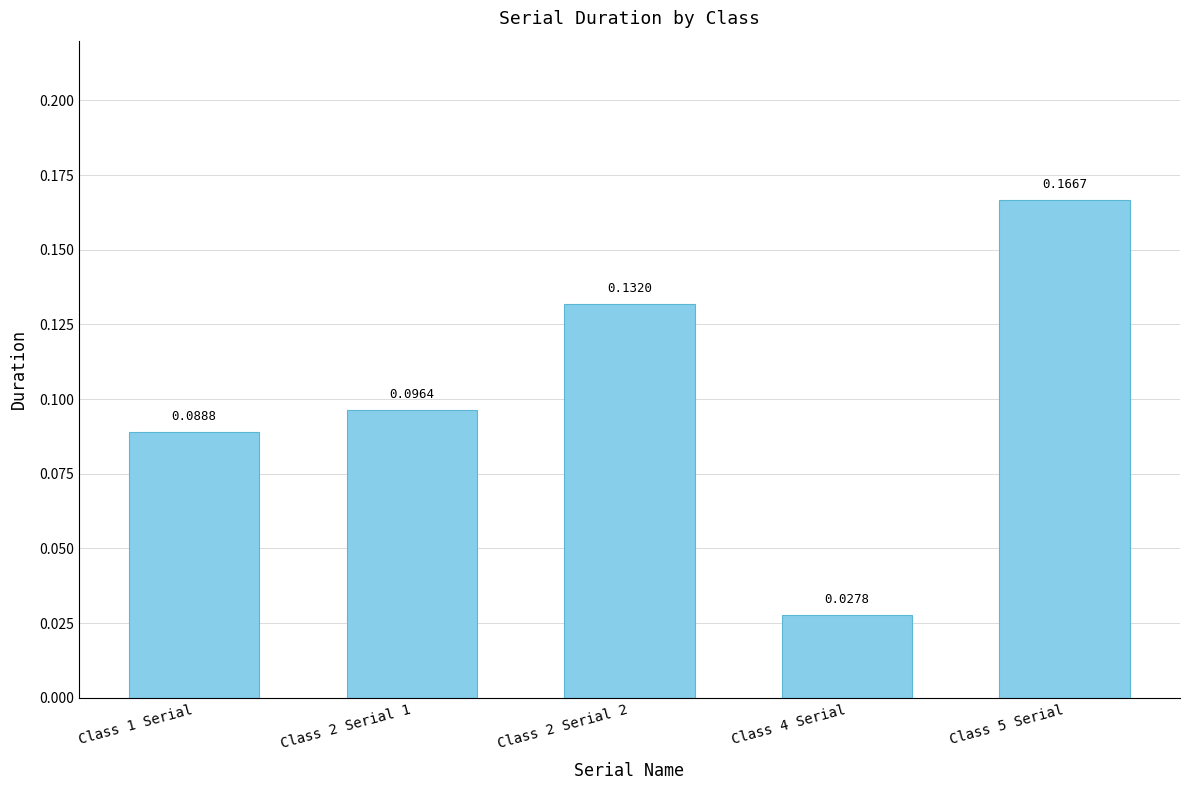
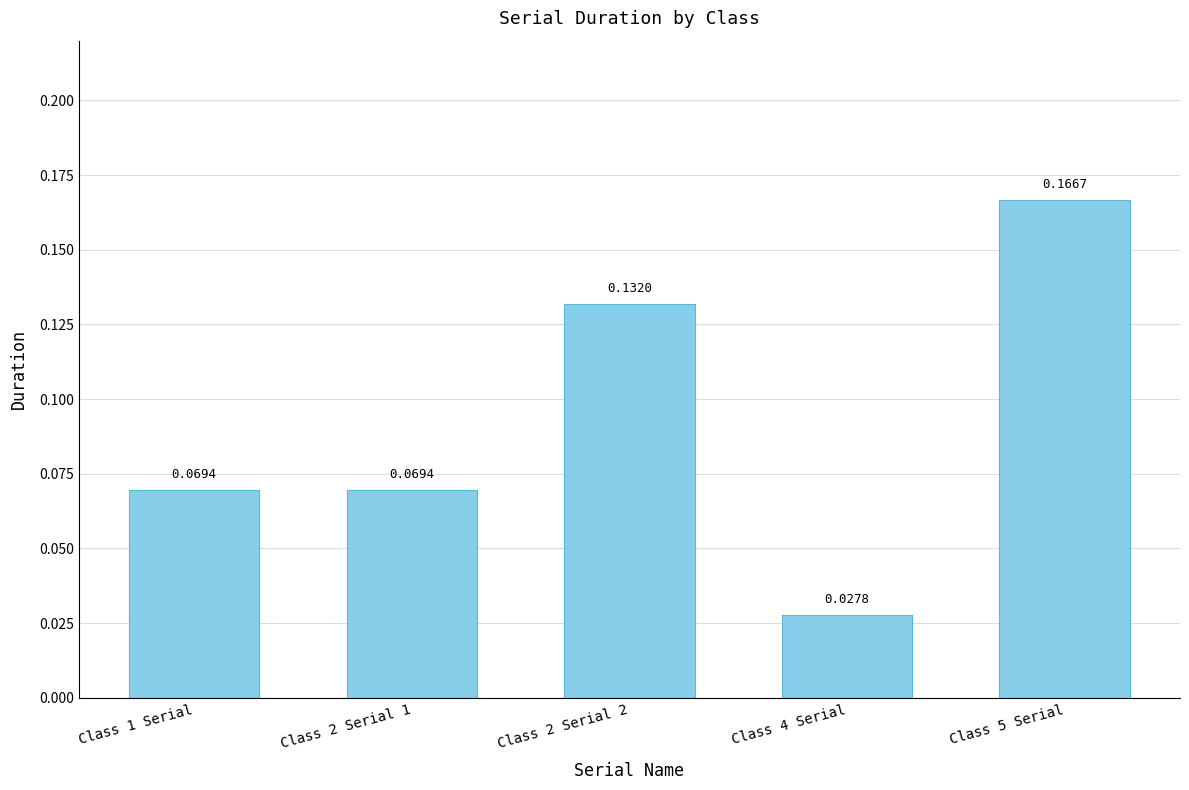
Class 1 Serial: 0.0888 -> 0.0694
Class 2 Serial 1: 0.0964 -> 0.0694
